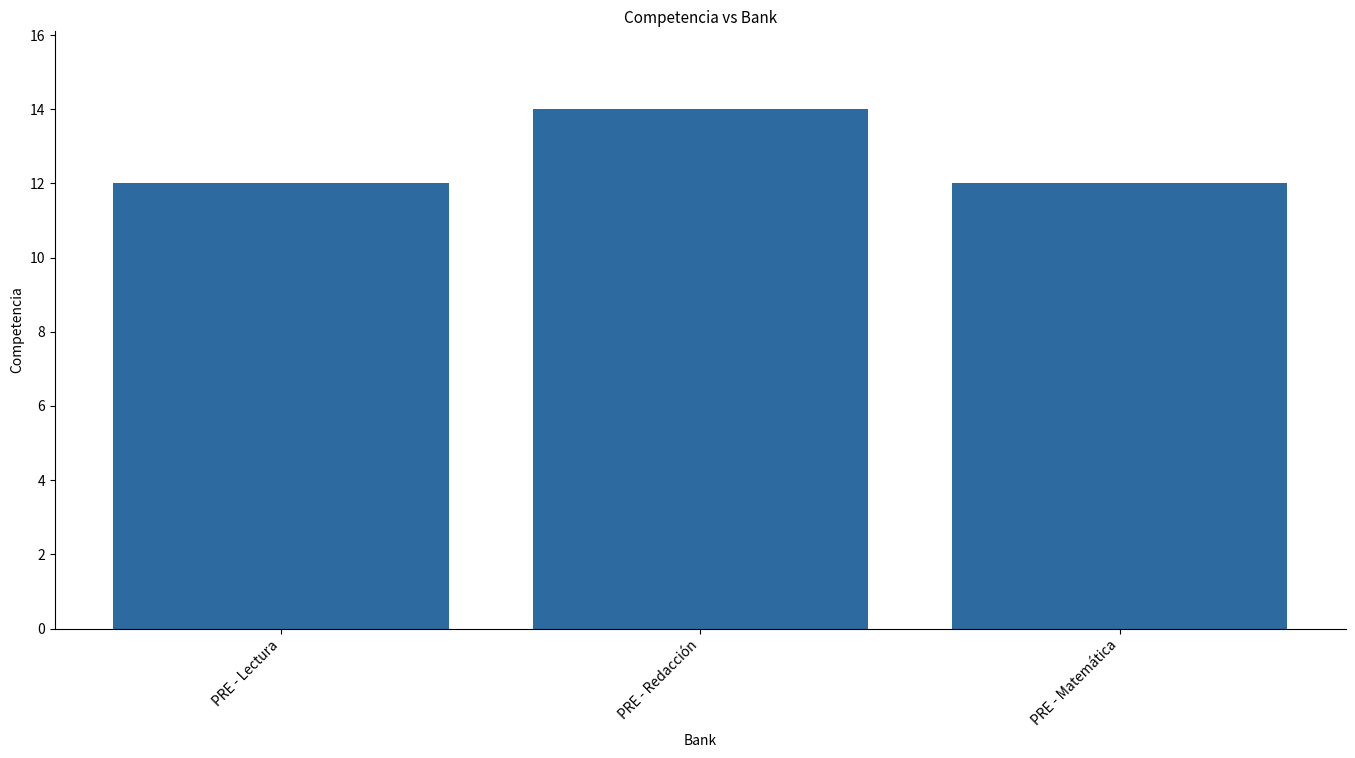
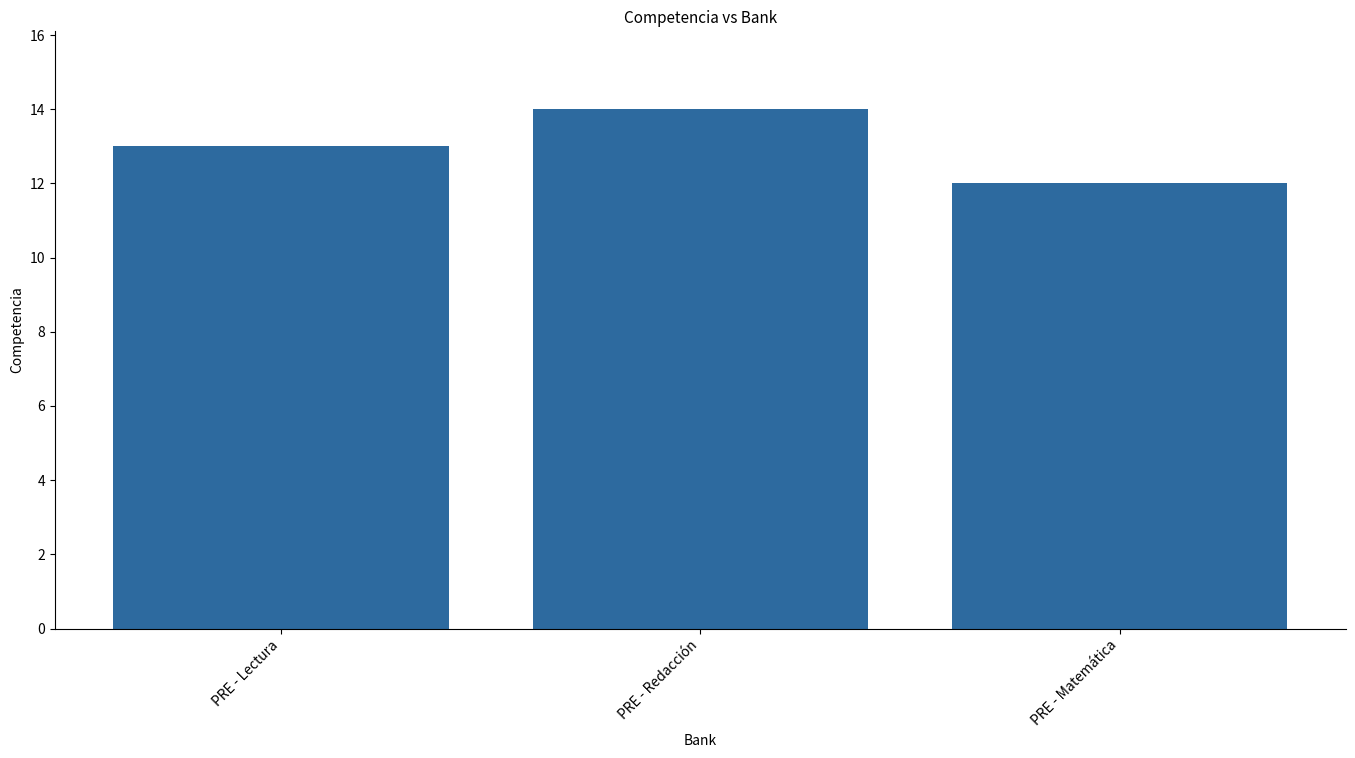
PRE - Lectura: 12 -> 13
